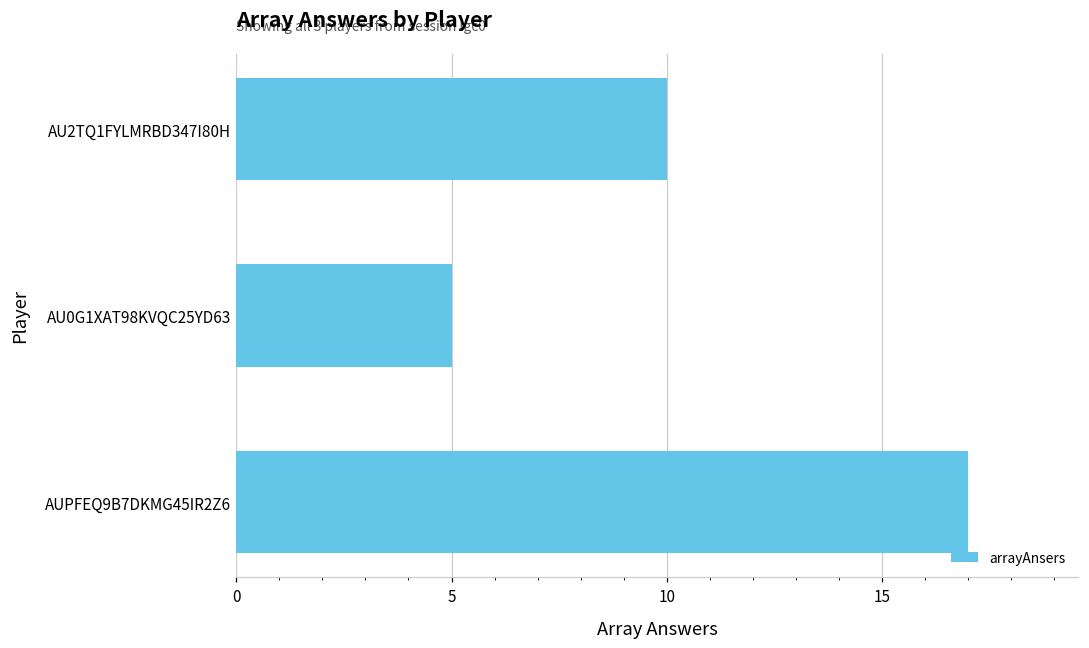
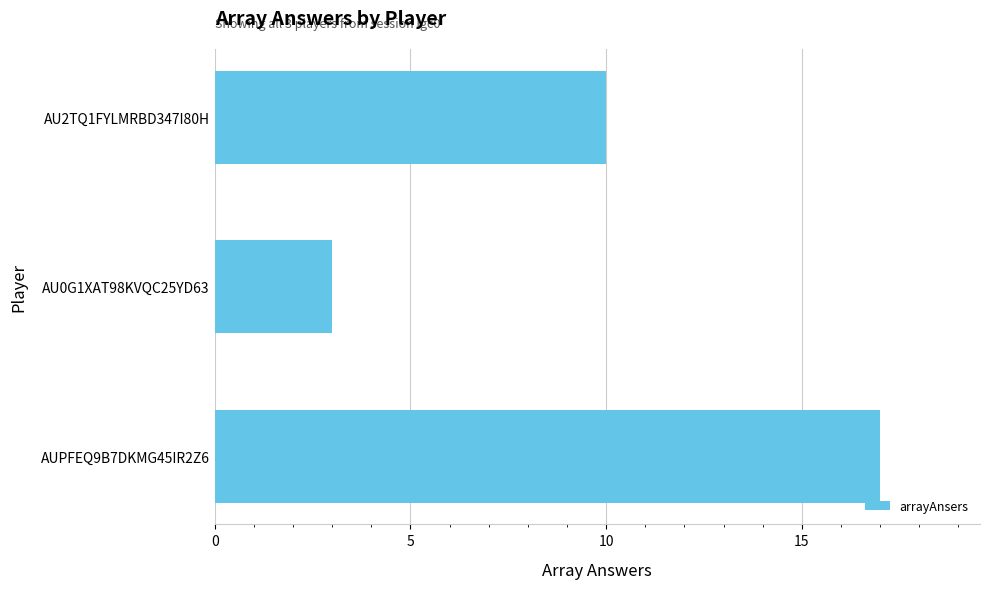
AU0G1XAT98KVQC25YD63: 5 -> 3
